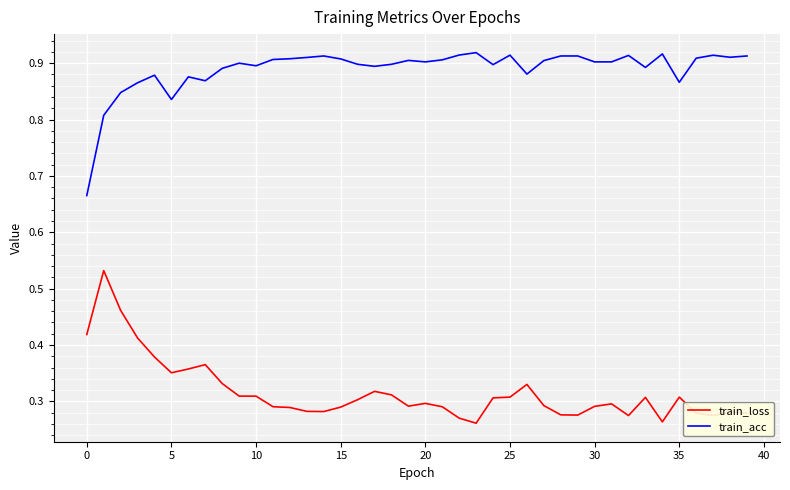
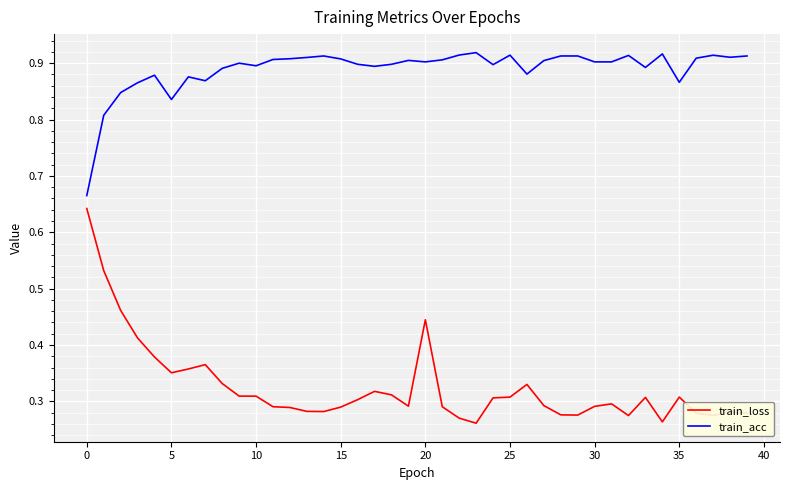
train_loss, 0: 0.42 -> 0.64
train_loss, 20: 0.30 -> 0.44
